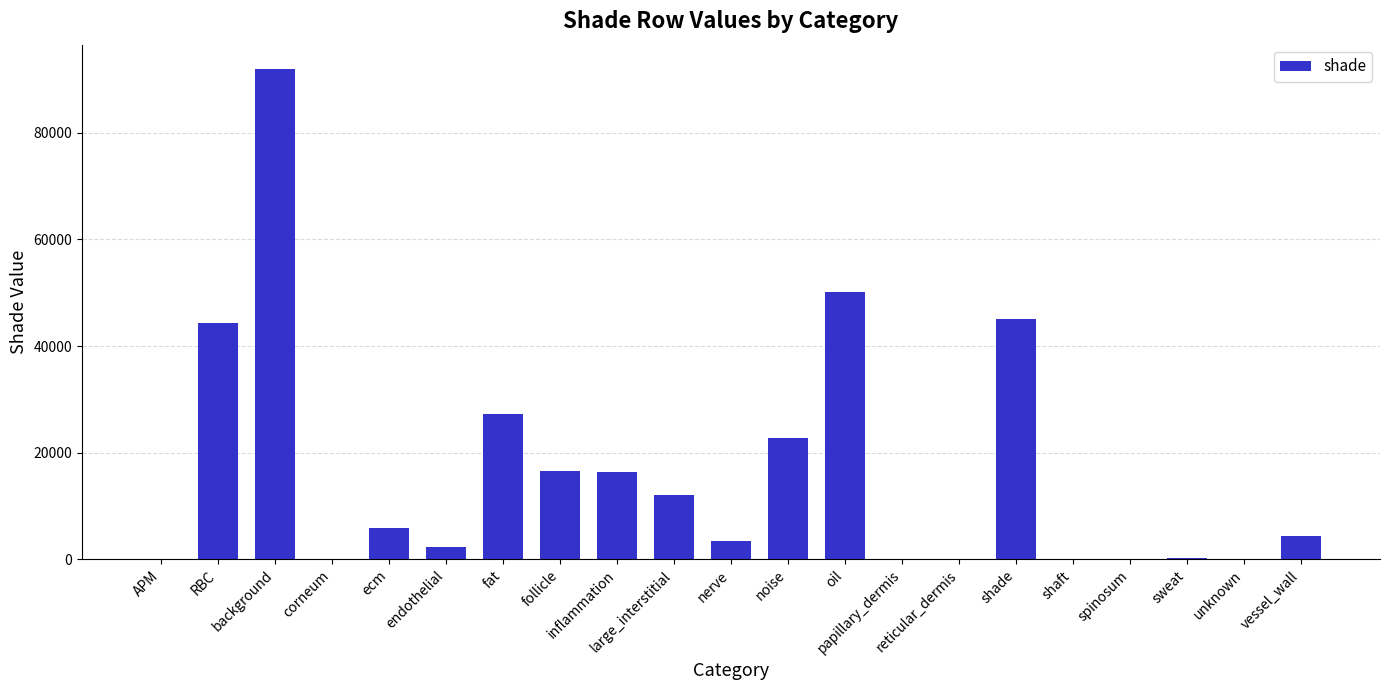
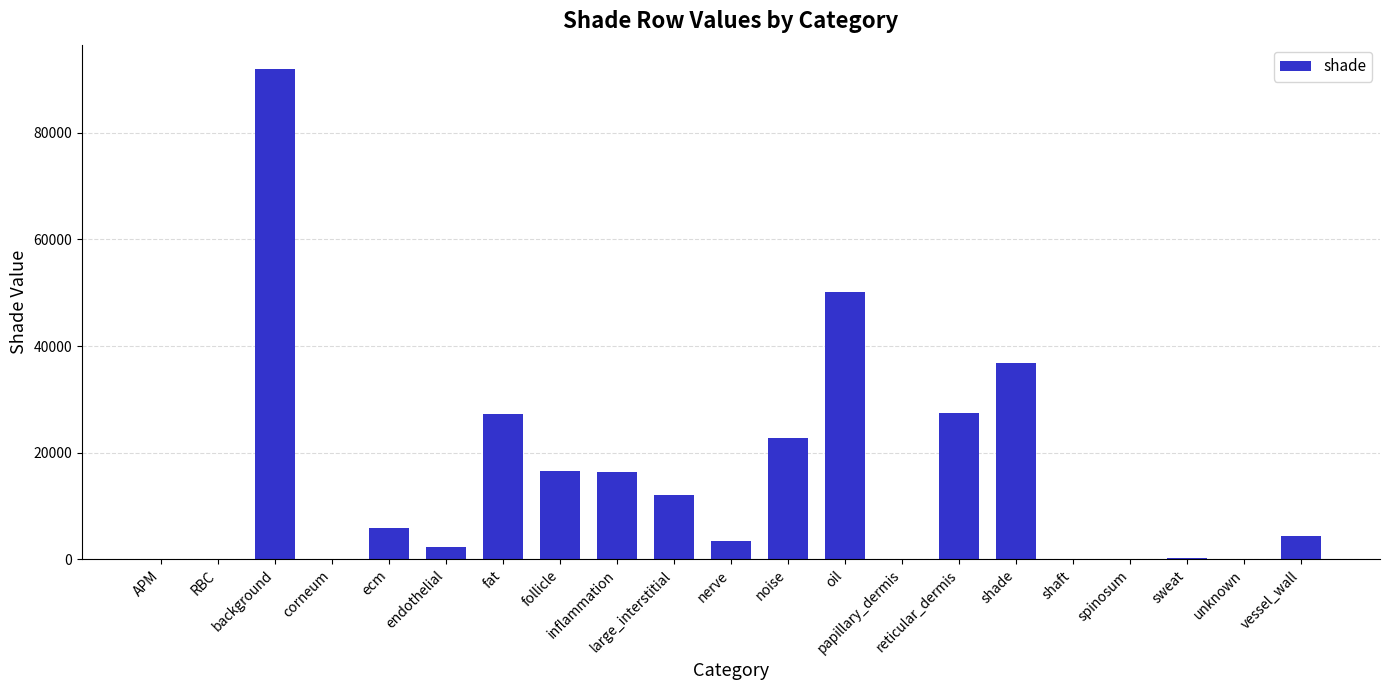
RBC: 44000 -> 0
reticular_dermis: 0 -> 28000
shade: 45000 -> 37000
